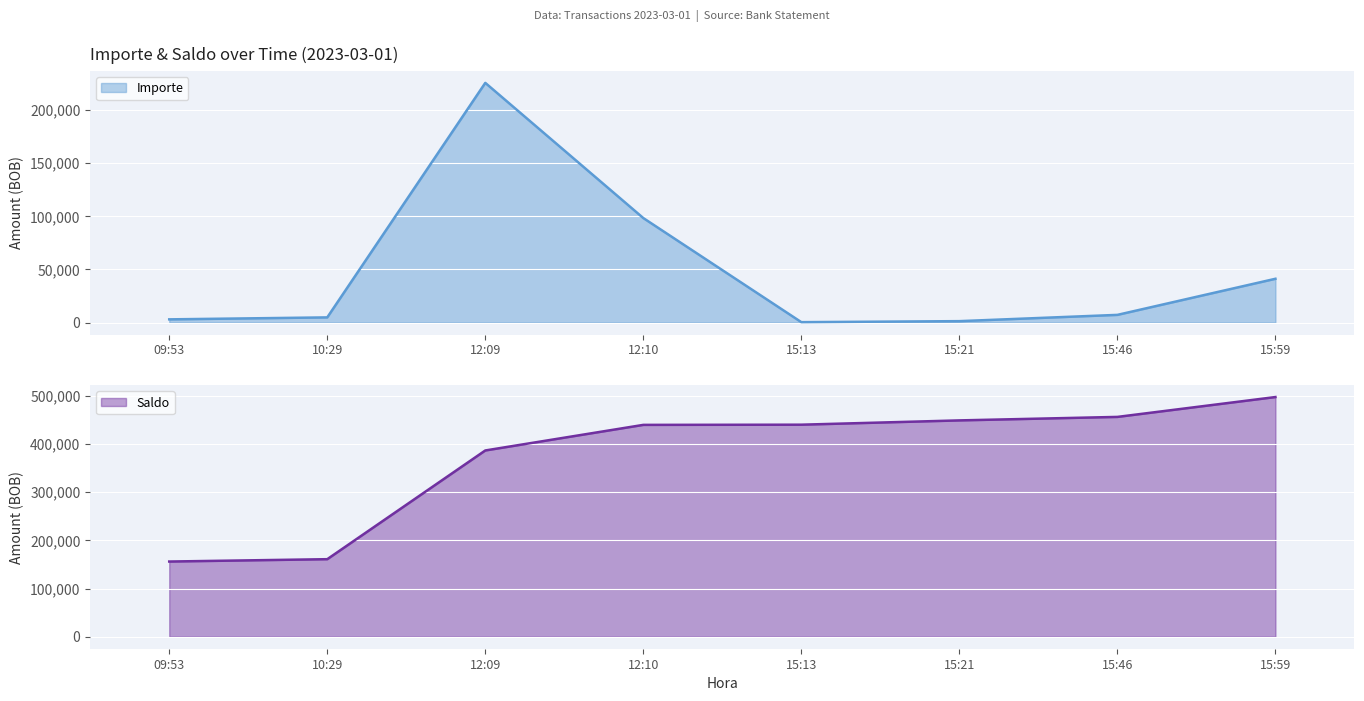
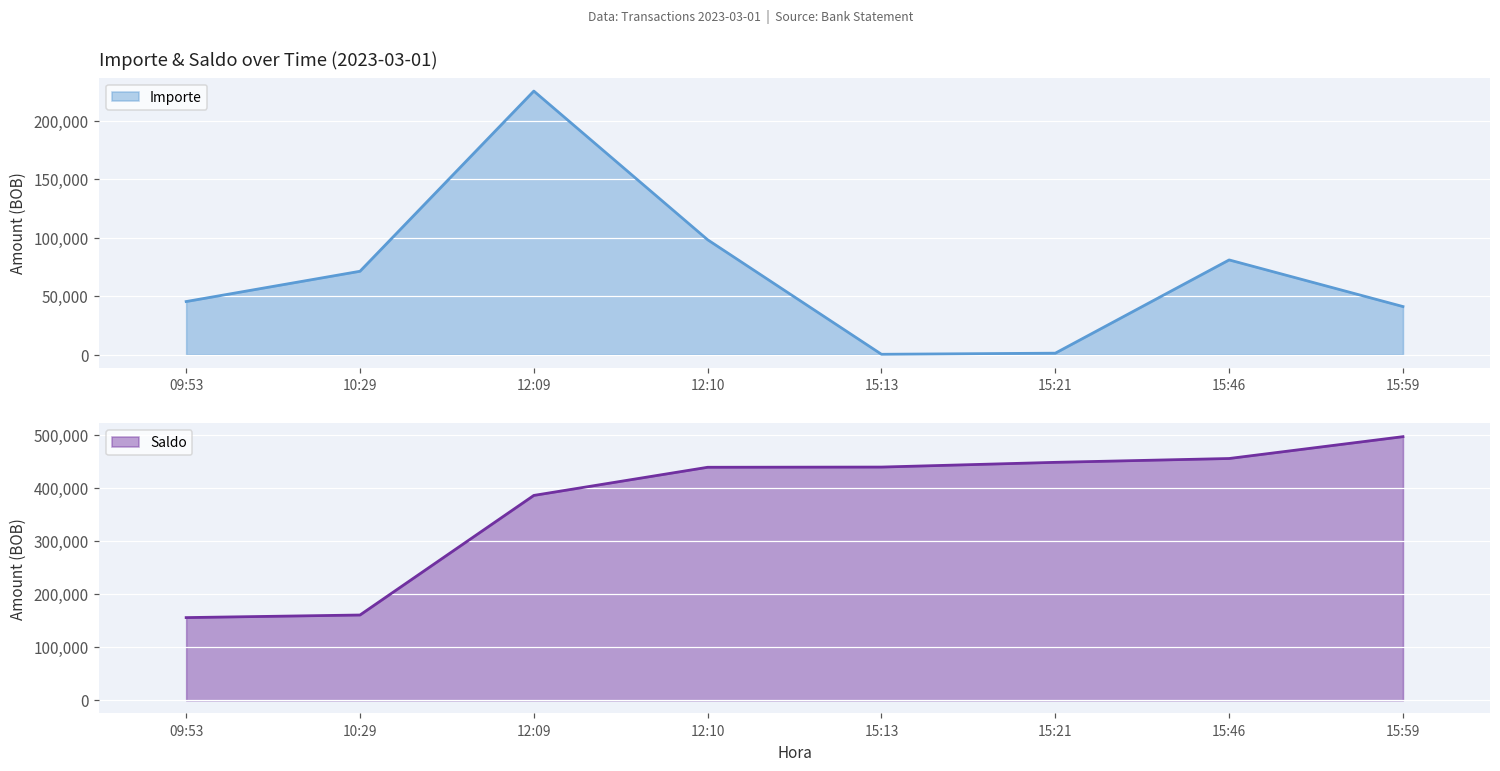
Importe & Saldo over Time (2023-03-01), 09:53: 3,000 -> 45,000
Importe & Saldo over Time (2023-03-01), 10:29: 5,000 -> 71,000
Importe & Saldo over Time (2023-03-01), 15:46: 7,000 -> 81,000
